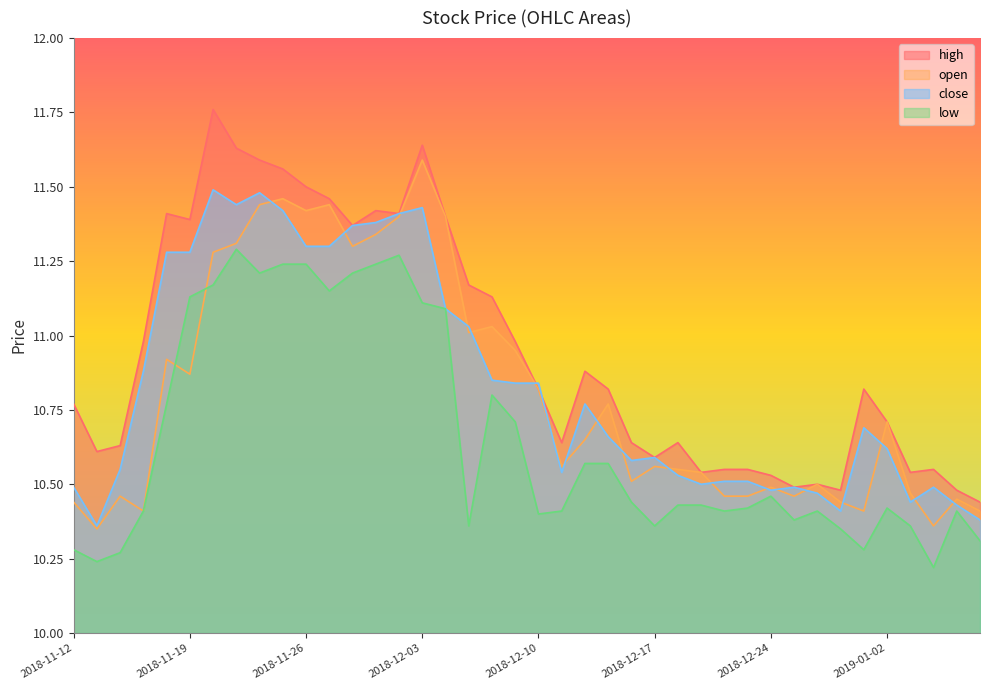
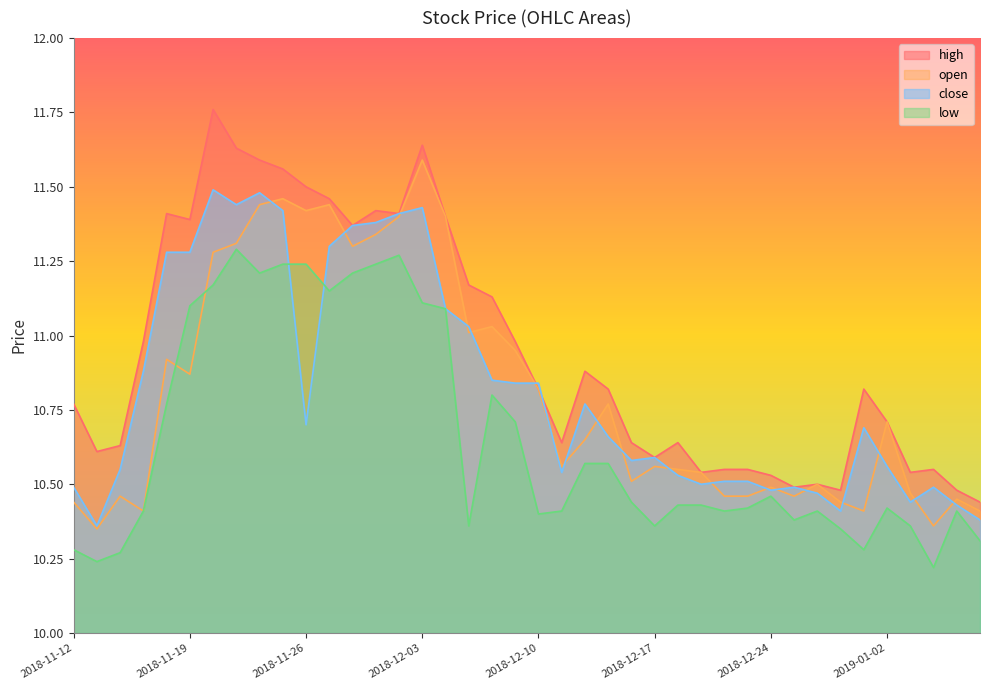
low, 2018-11-19: 11.13 -> 11.10
close, 2018-11-26: 11.3 -> 10.7
close, 2019-01-02: 10.62 -> 10.56
